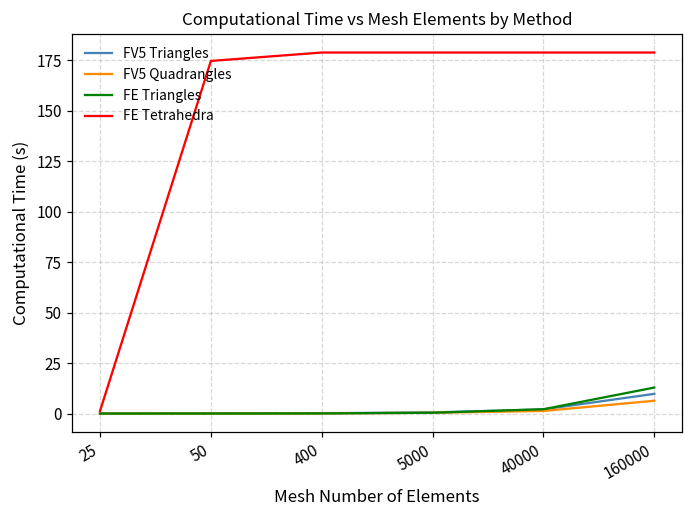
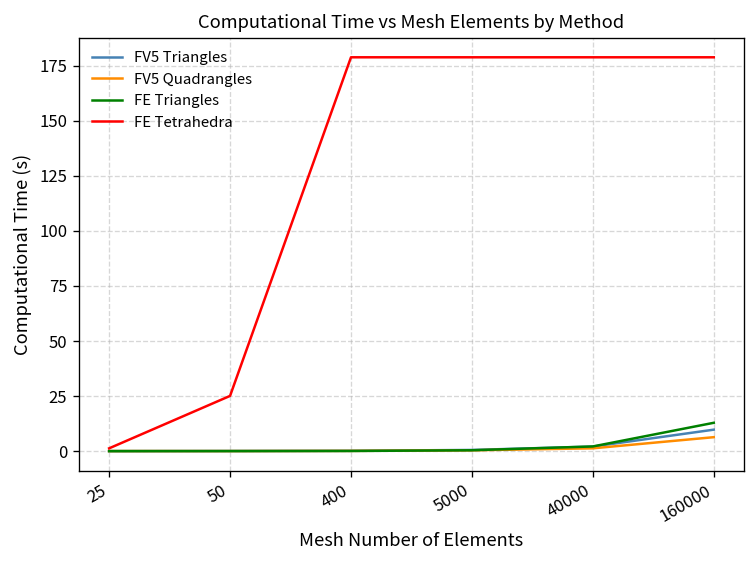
FE Tetrahedra, 50: 175 -> 25
